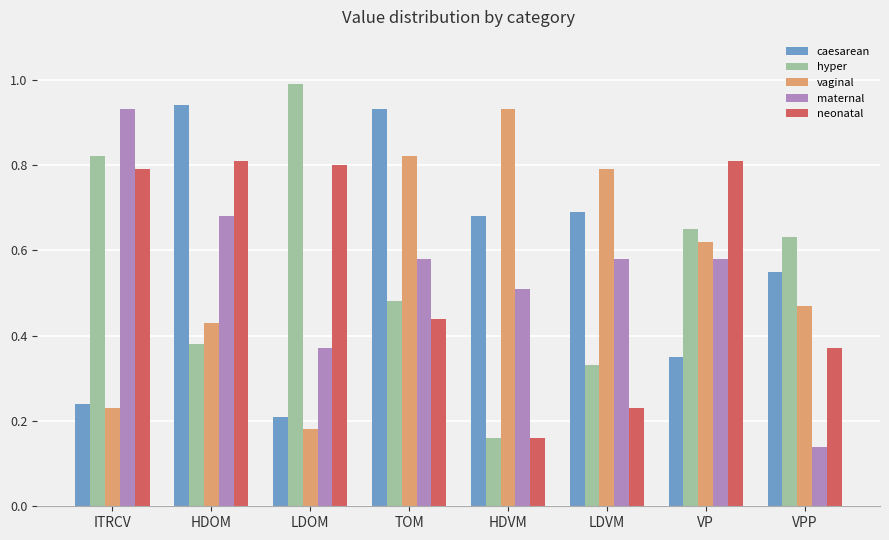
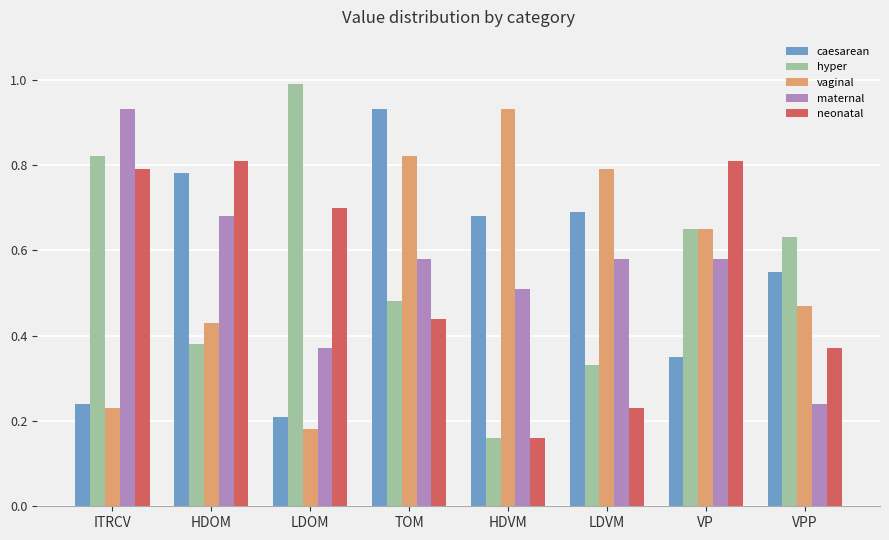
caesarean, HDOM: 0.94 -> 0.78
neonatal, LDOM: 0.8 -> 0.7
vaginal, VP: 0.62 -> 0.65
maternal, VPP: 0.14 -> 0.24
